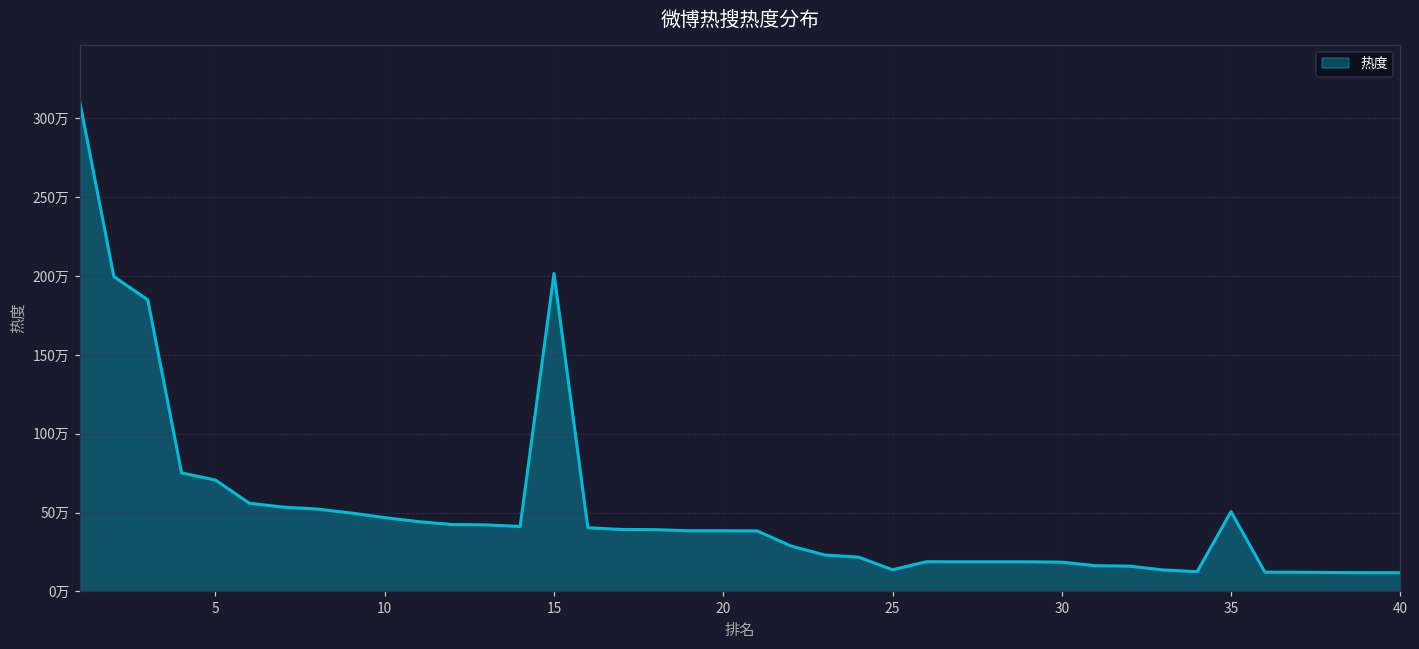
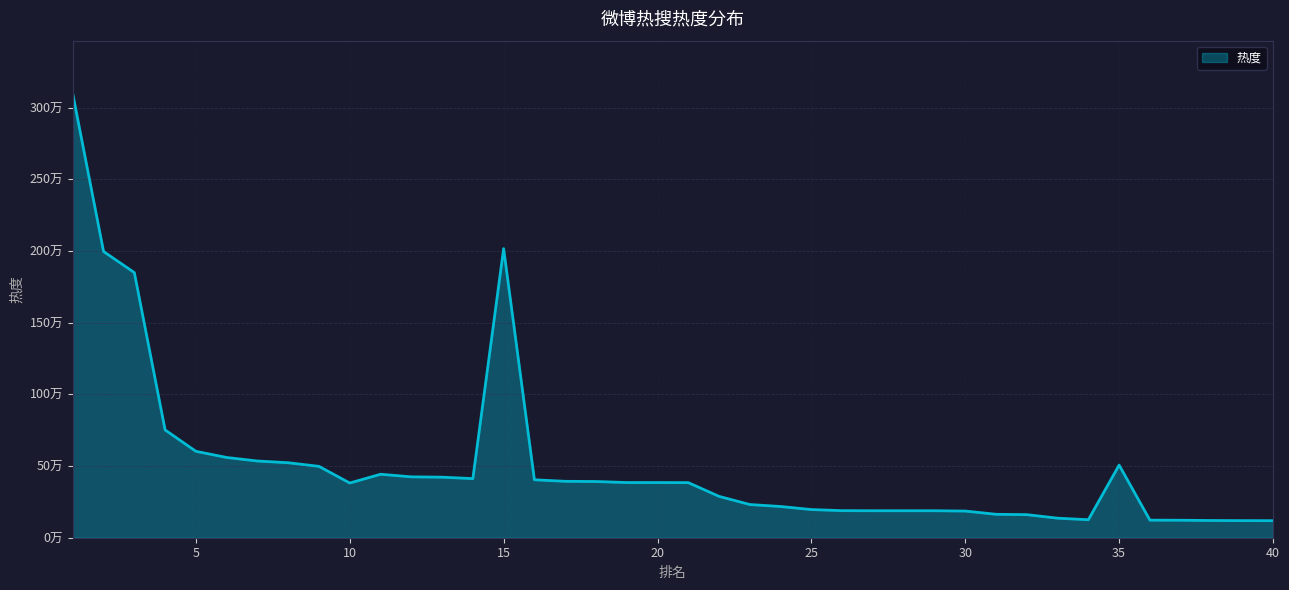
5: 71万 -> 60万
10: 47万 -> 38万
25: 14万 -> 20万
